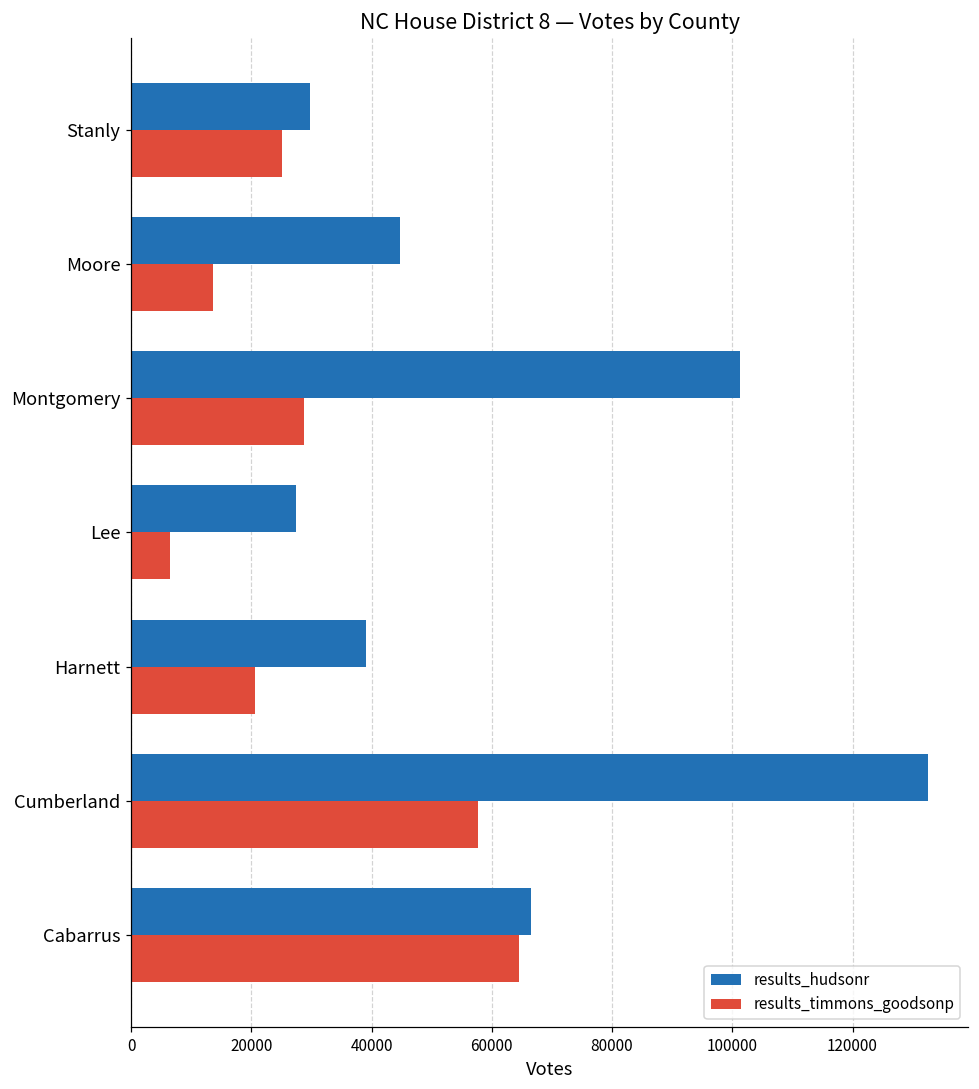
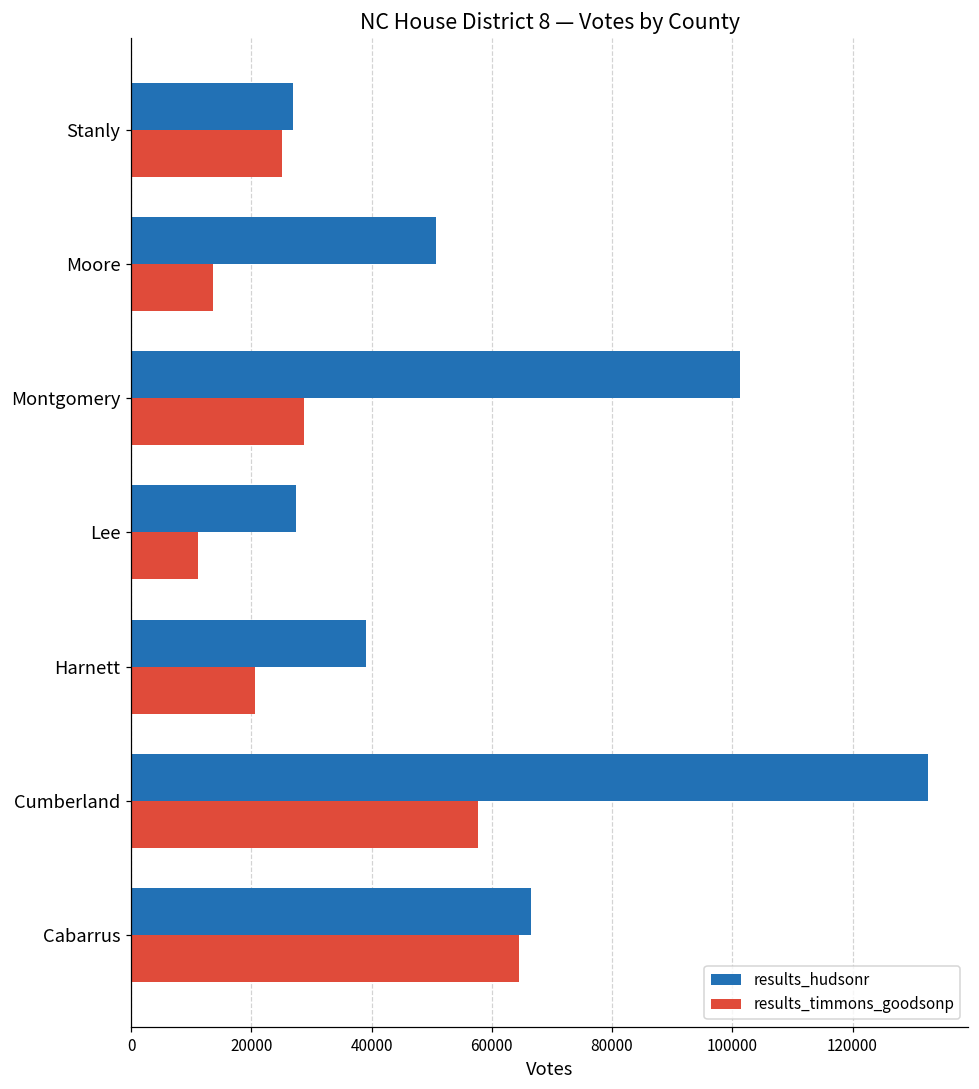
results_hudsonr, Stanly: 30000 -> 27000
results_hudsonr, Moore: 45000 -> 51000
results_timmons_goodsonp, Lee: 7000 -> 11000
